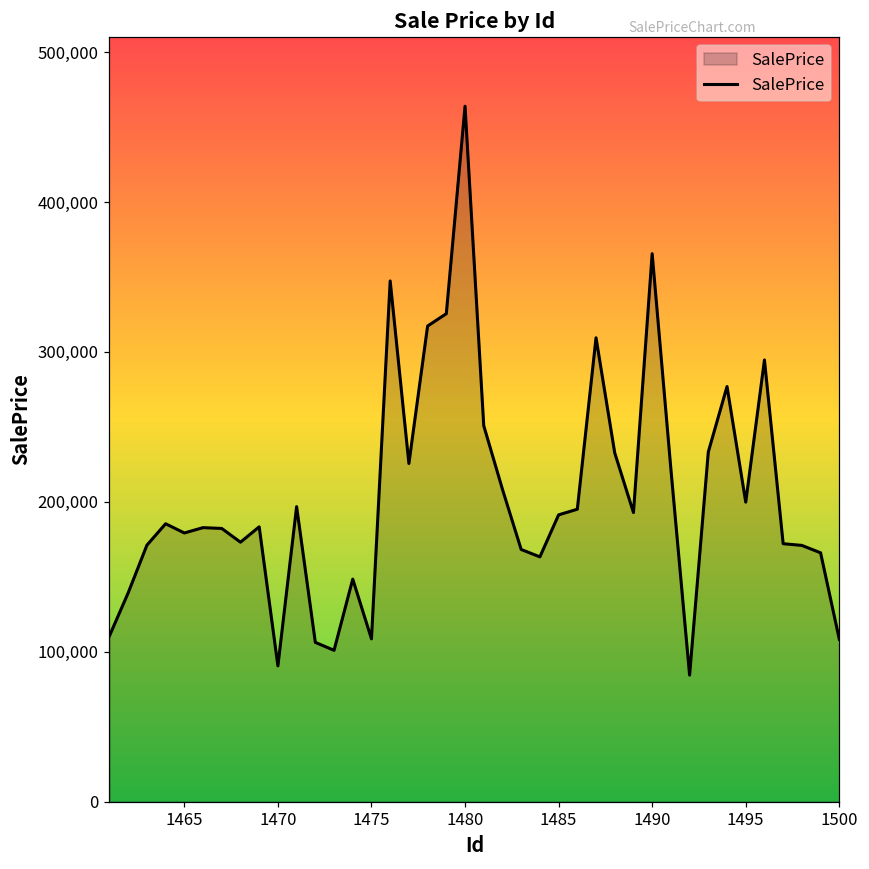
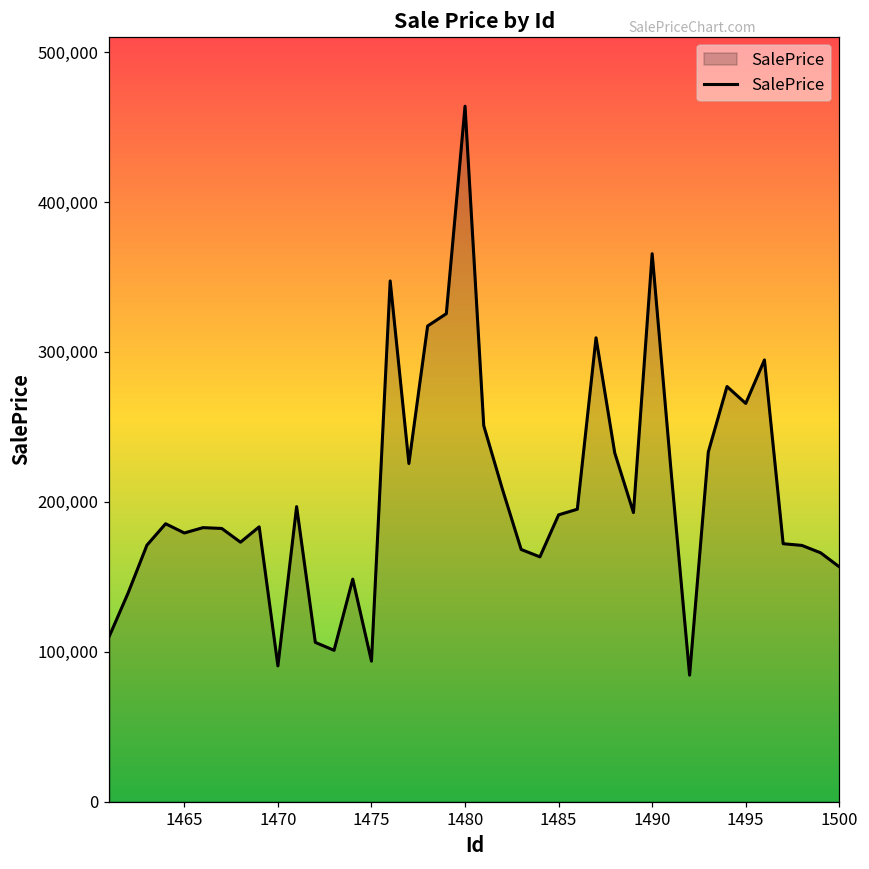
1475: 109,000 -> 94,000
1495: 200,000 -> 266,000
1500: 108,000 -> 157,000
